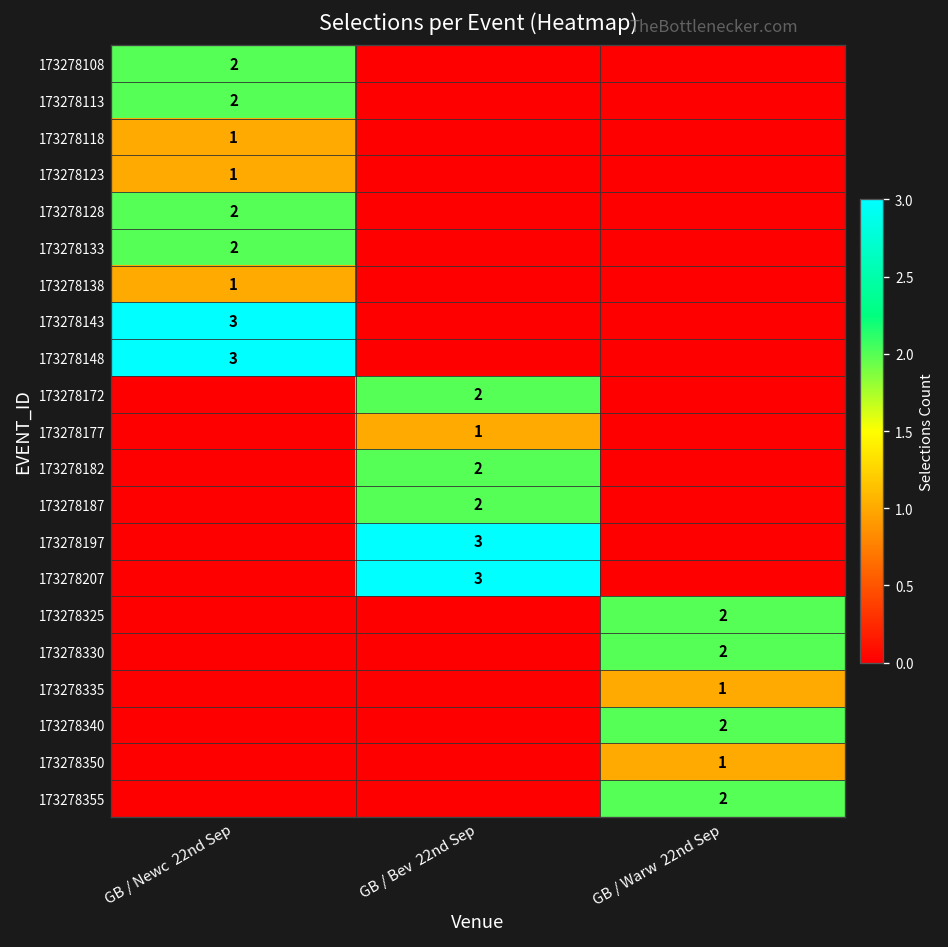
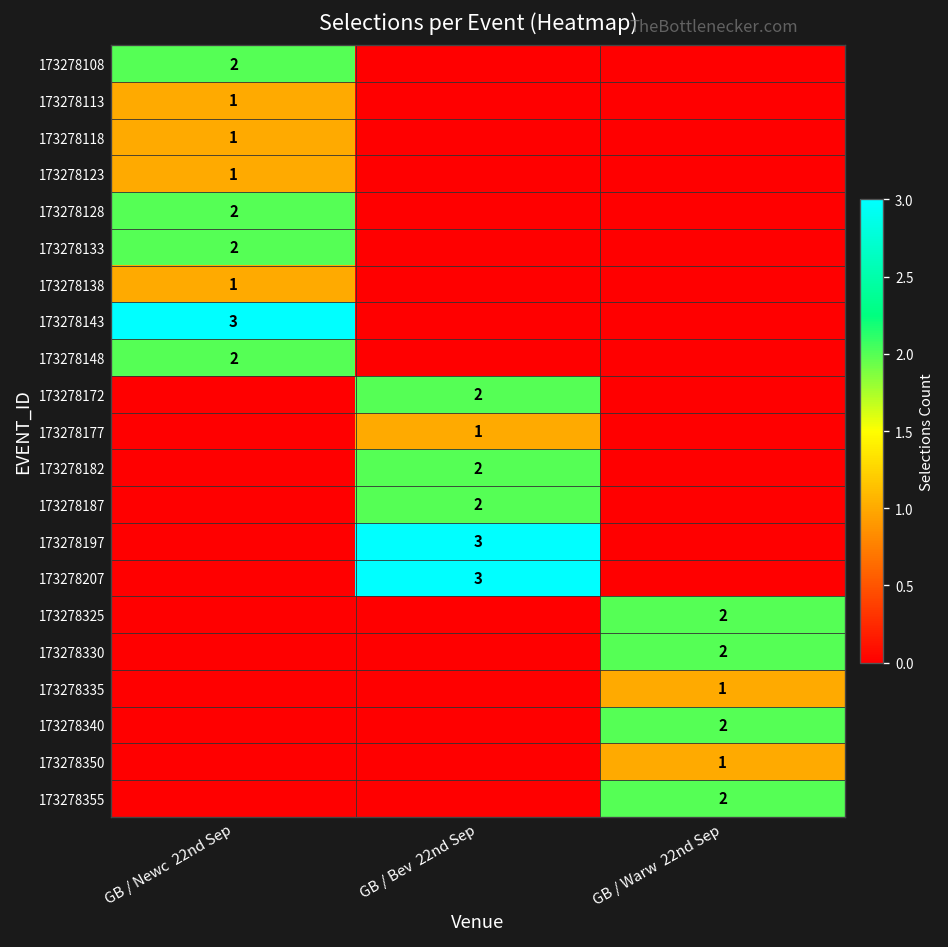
173278113, GB / Newc 22nd Sep: 2 -> 1
173278148, GB / Newc 22nd Sep: 3 -> 2
